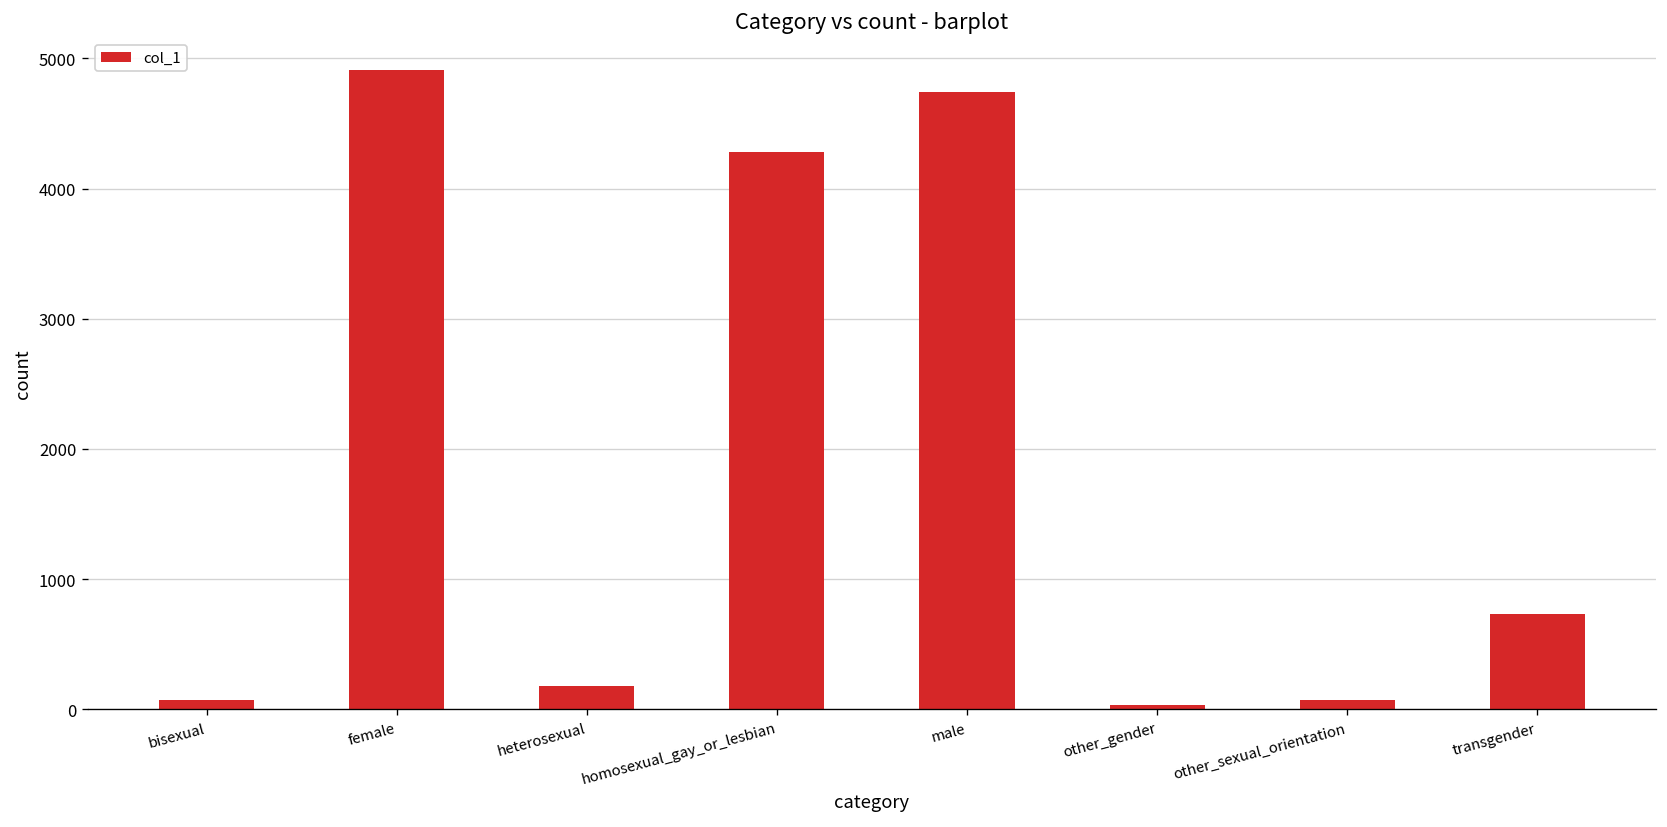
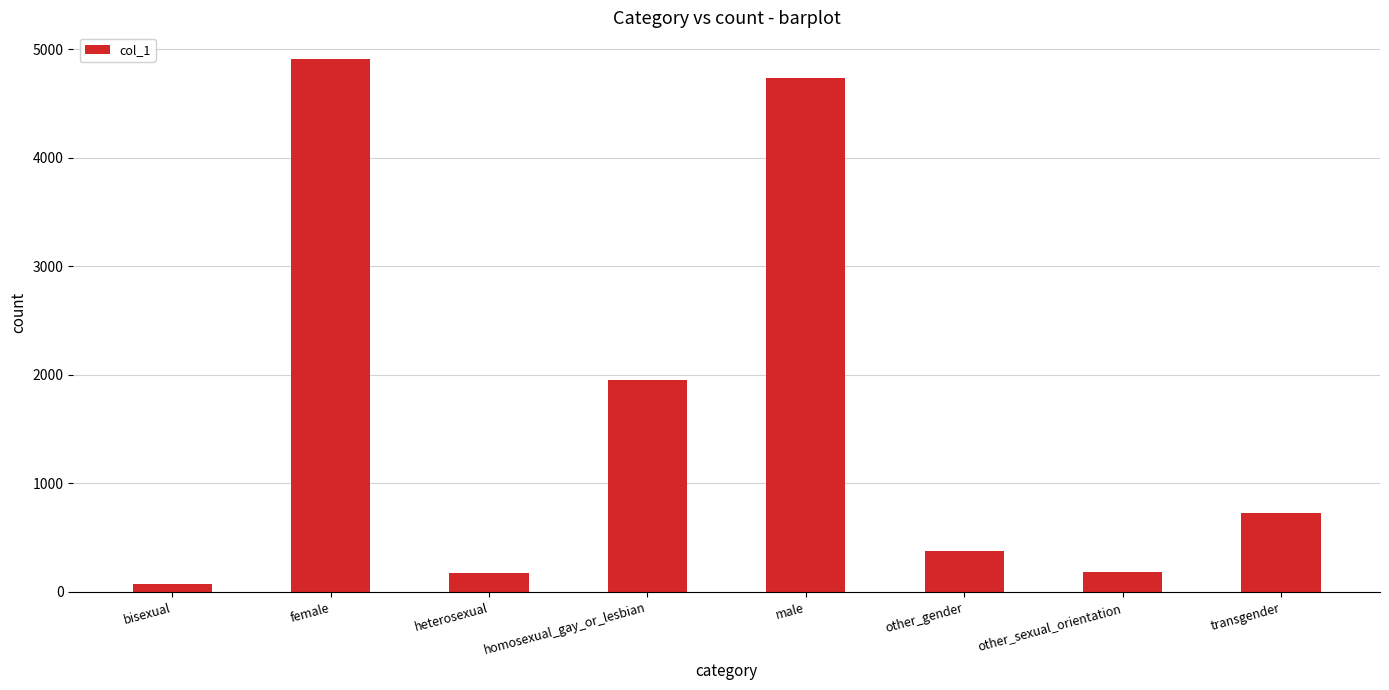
homosexual_gay_or_lesbian: 4280 -> 1950
other_gender: 40 -> 380
other_sexual_orientation: 70 -> 190
